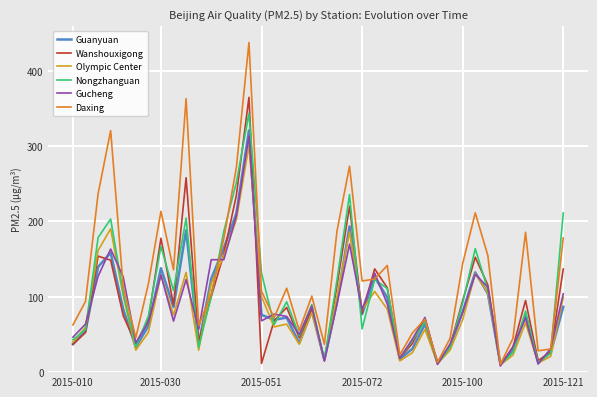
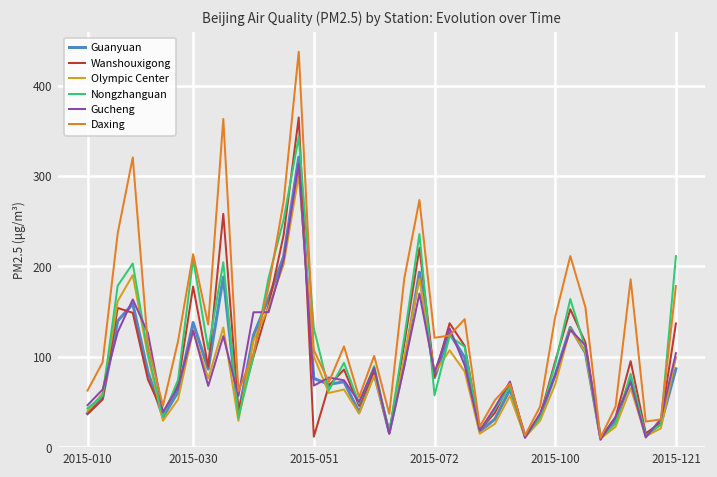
Nongzhanguan, 2015-030: 170 -> 210
